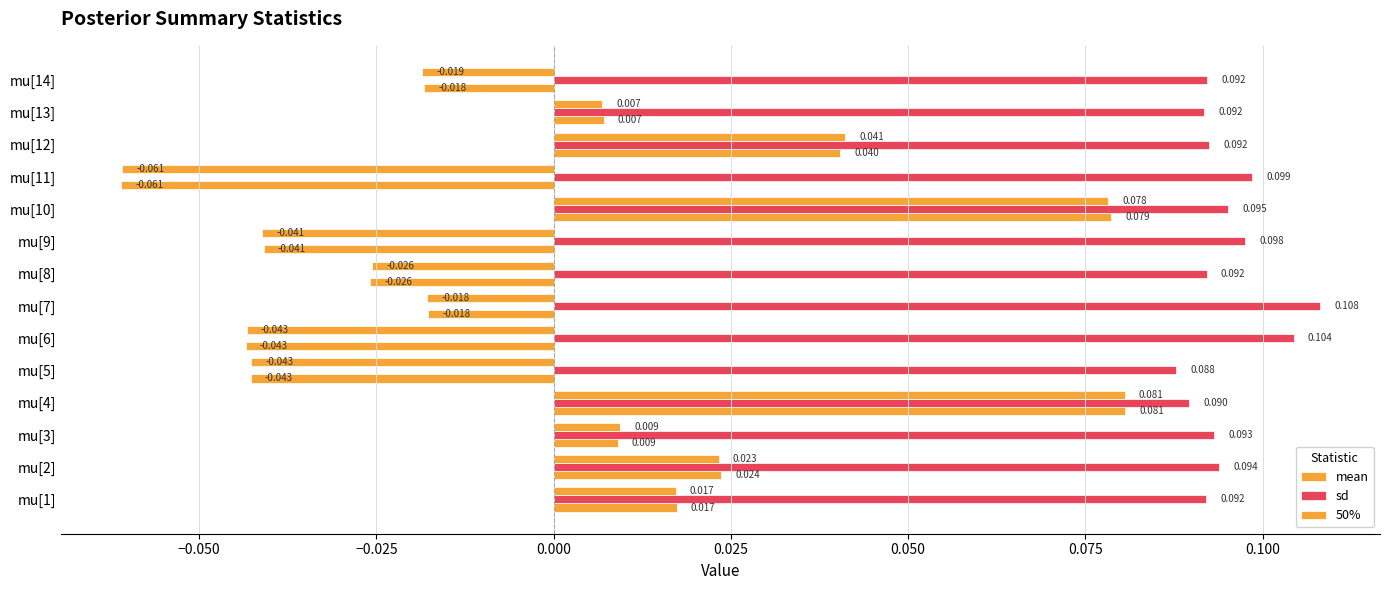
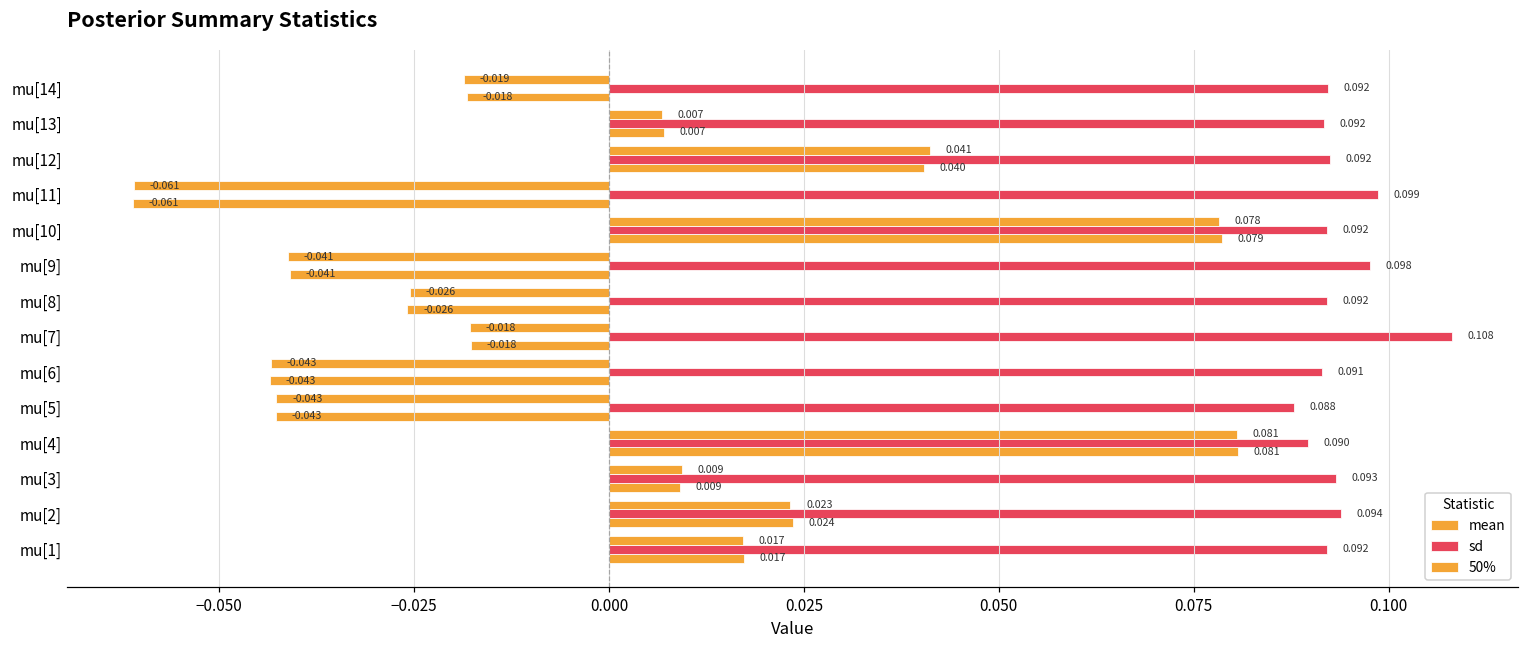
sd, mu[10]: 0.095 -> 0.092
sd, mu[6]: 0.104 -> 0.091
